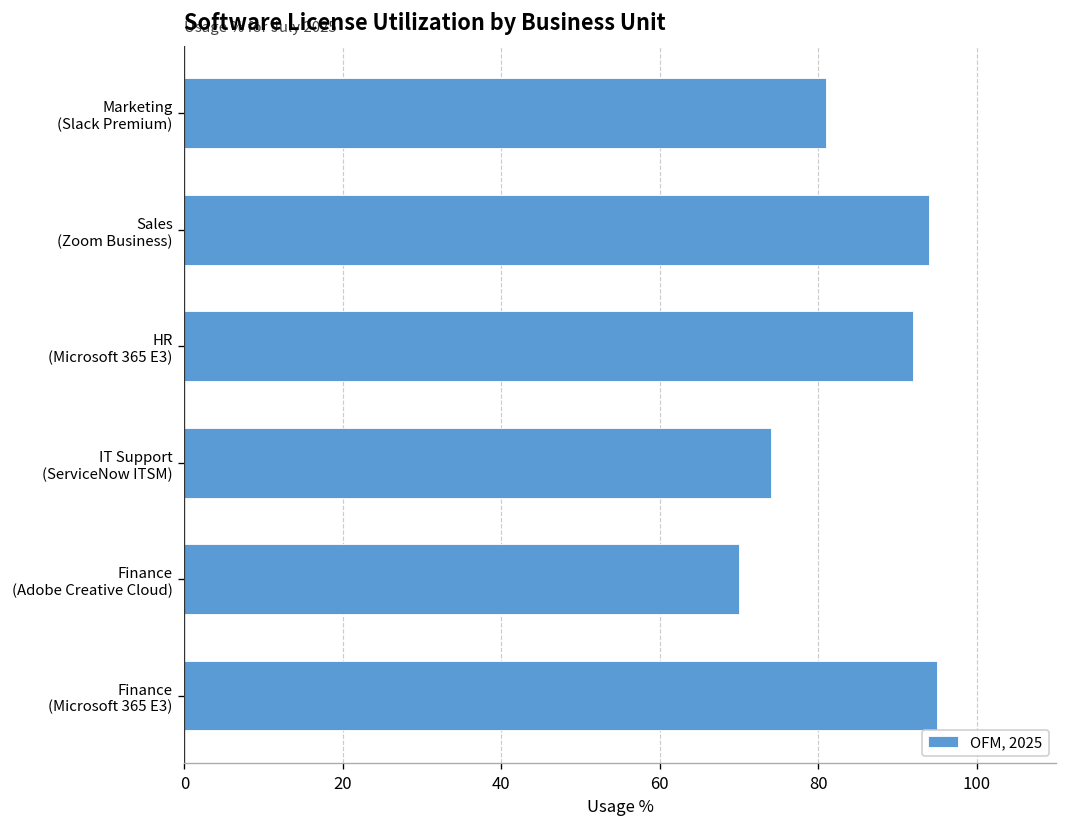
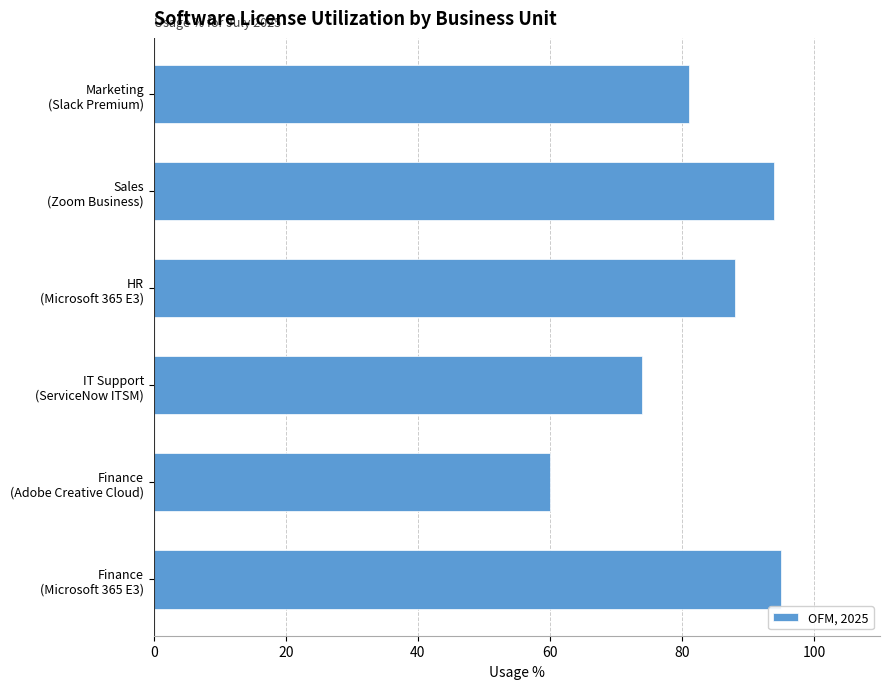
HR (Microsoft 365 E3): 92 -> 88
Finance (Adobe Creative Cloud): 70 -> 60
